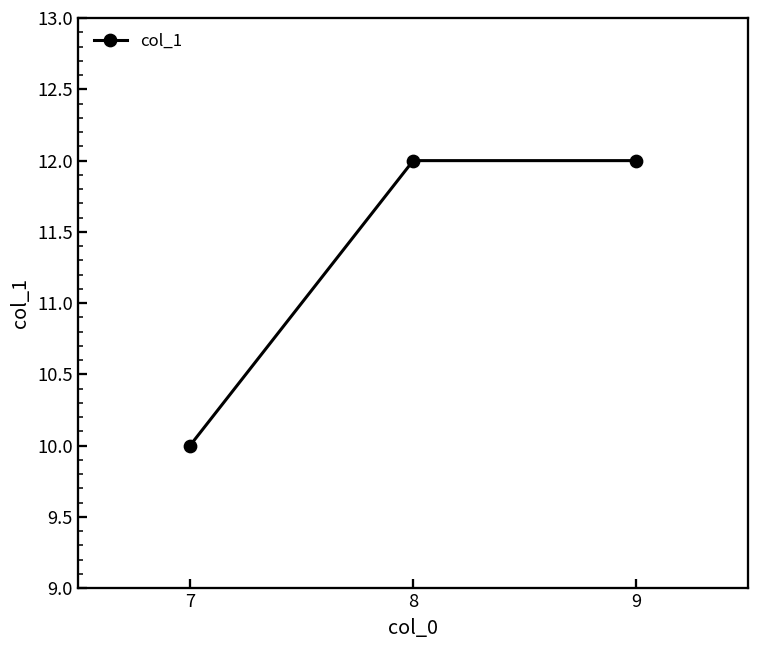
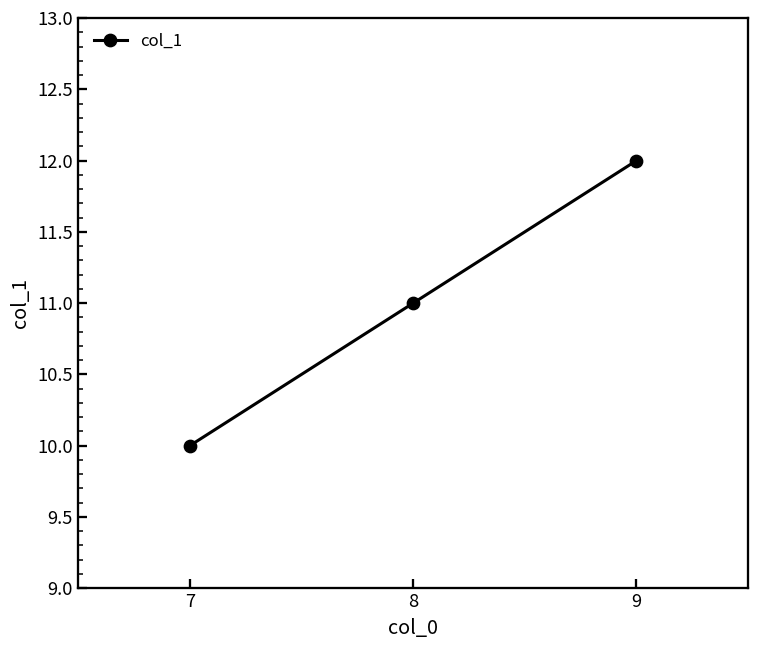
8: 12 -> 11
